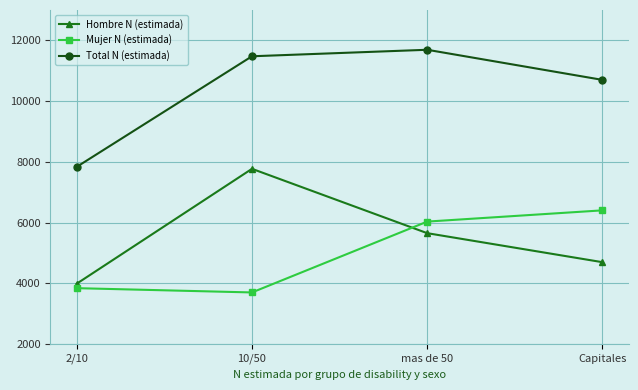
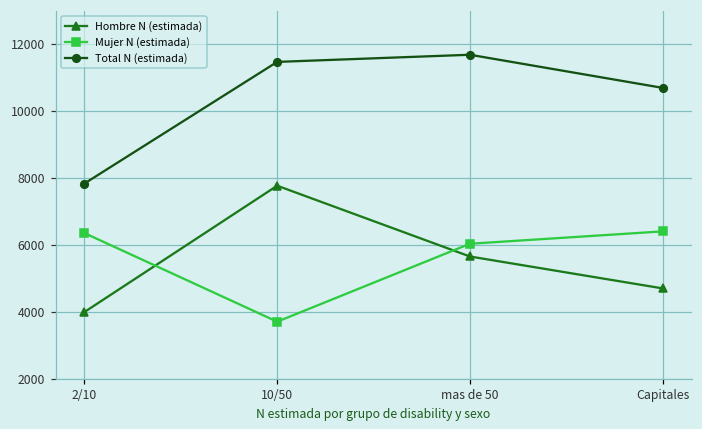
Mujer N (estimada), 2/10: 3800 -> 6400
